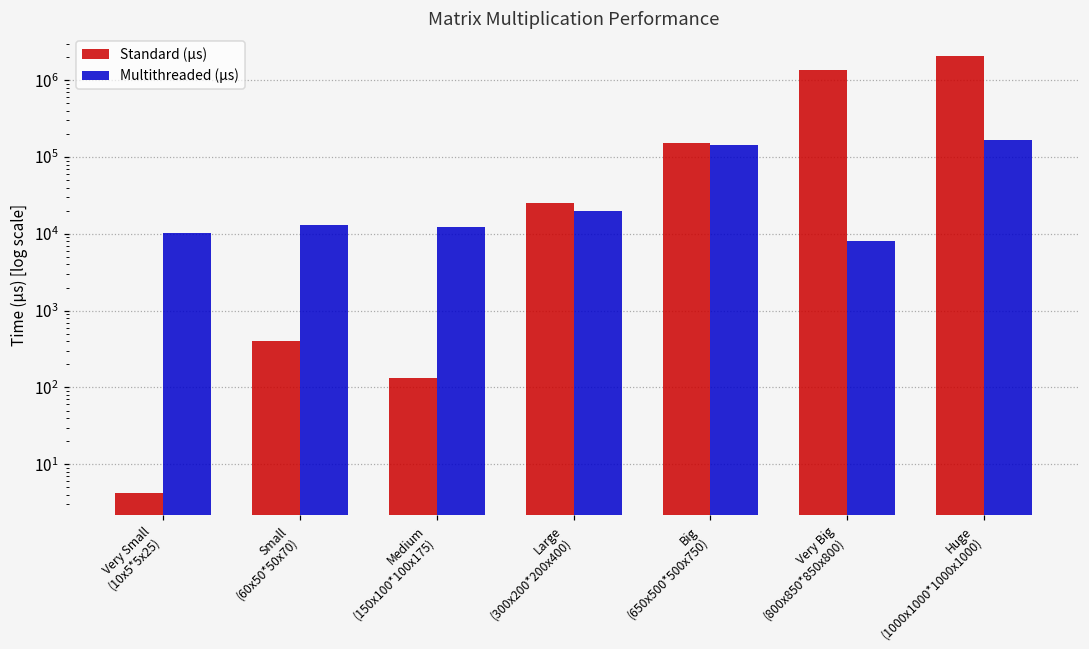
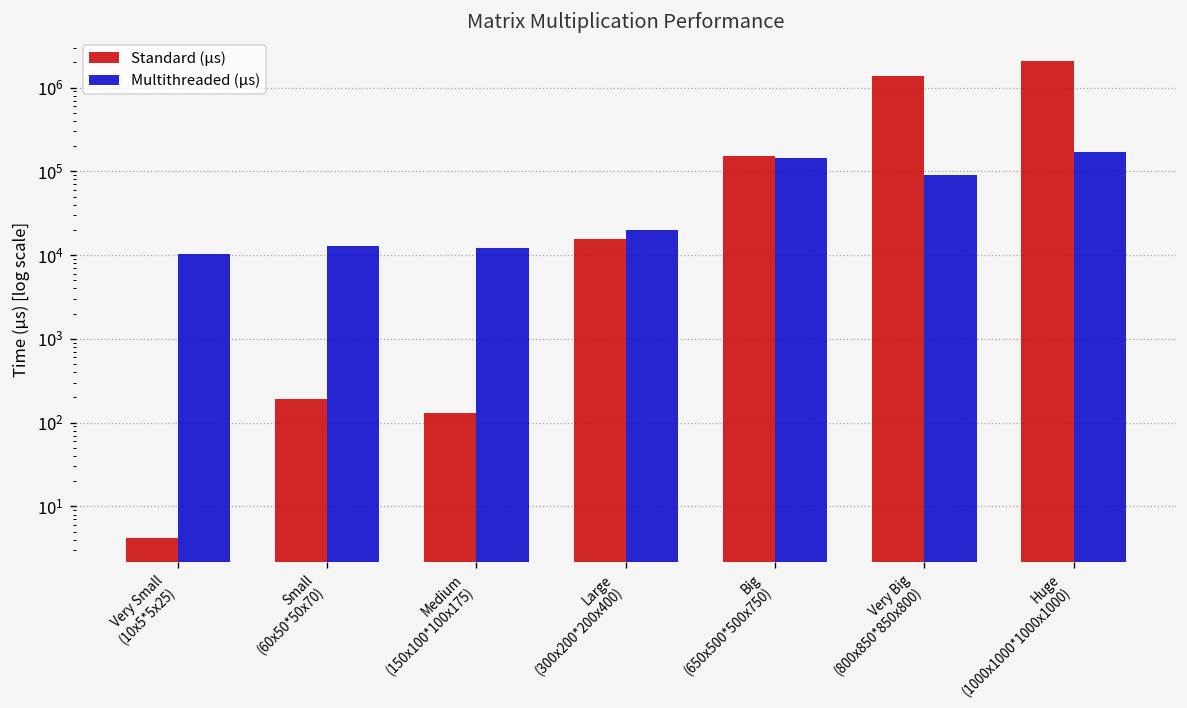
Standard (μs), Small (60x50*50x70): 400 -> 190
Standard (μs), Large (300x200*200x400): 25000 -> 15000
Multithreaded (μs), Very Big (800x850*850x800): 8000 -> 90000
